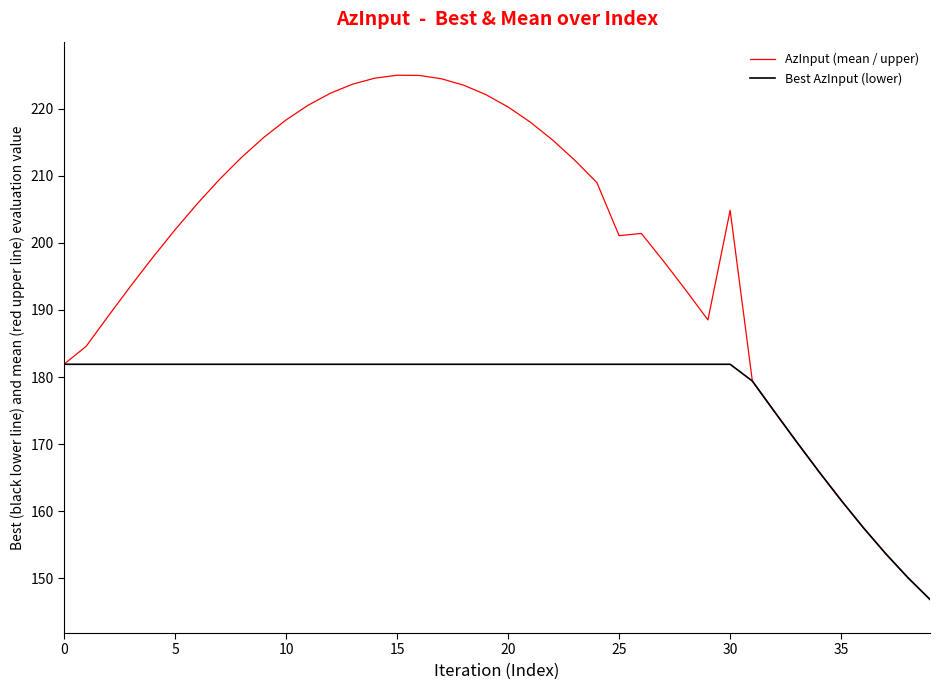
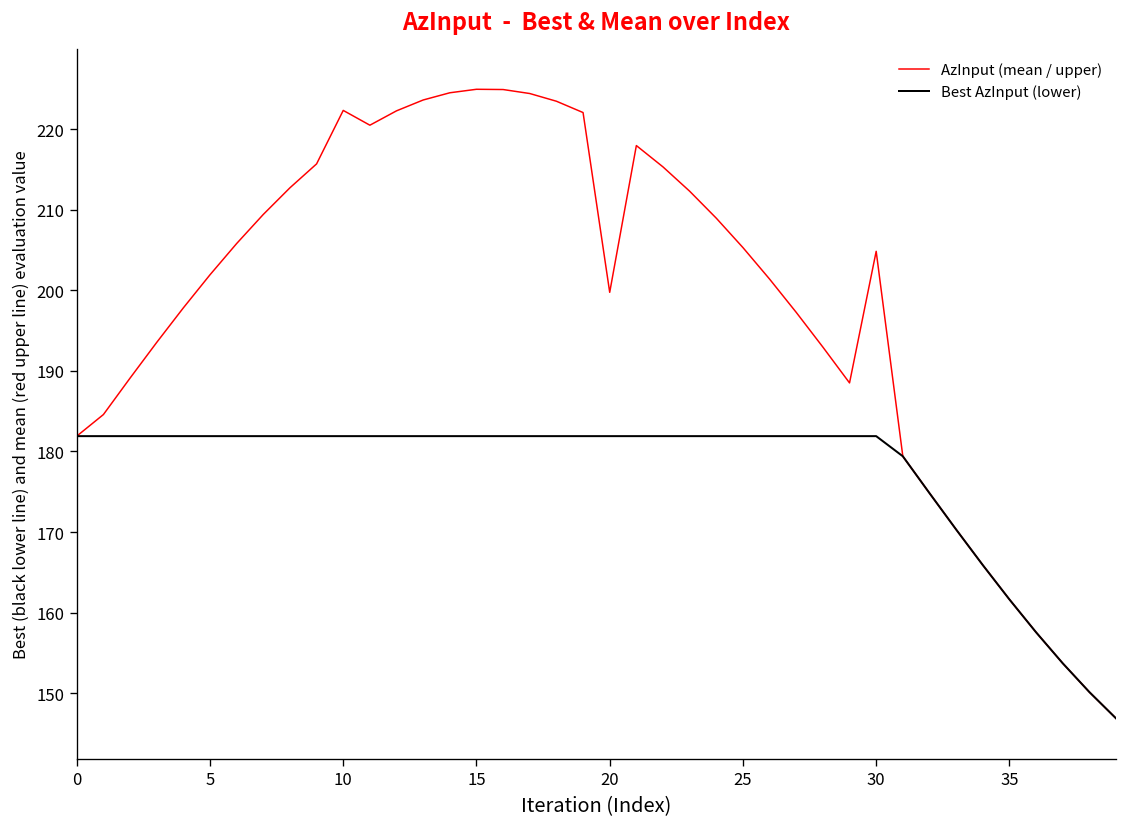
AzInput (mean / upper), 10: 218 -> 222
AzInput (mean / upper), 20: 220 -> 200
AzInput (mean / upper), 25: 201 -> 205
